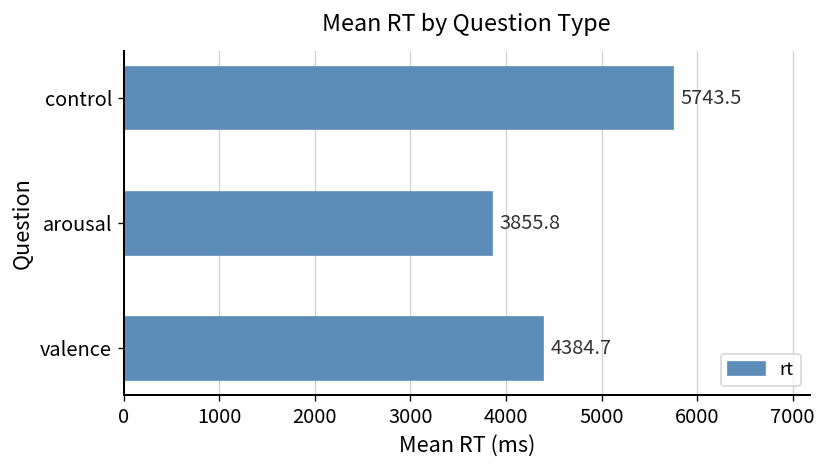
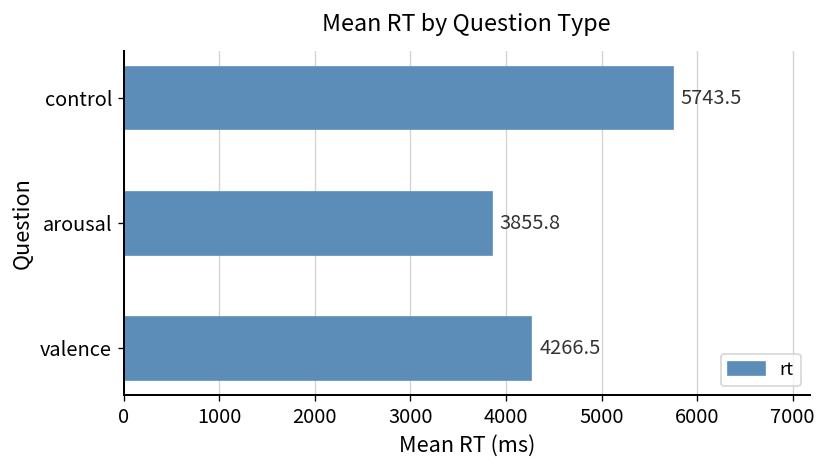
valence: 4384.7 -> 4266.5
